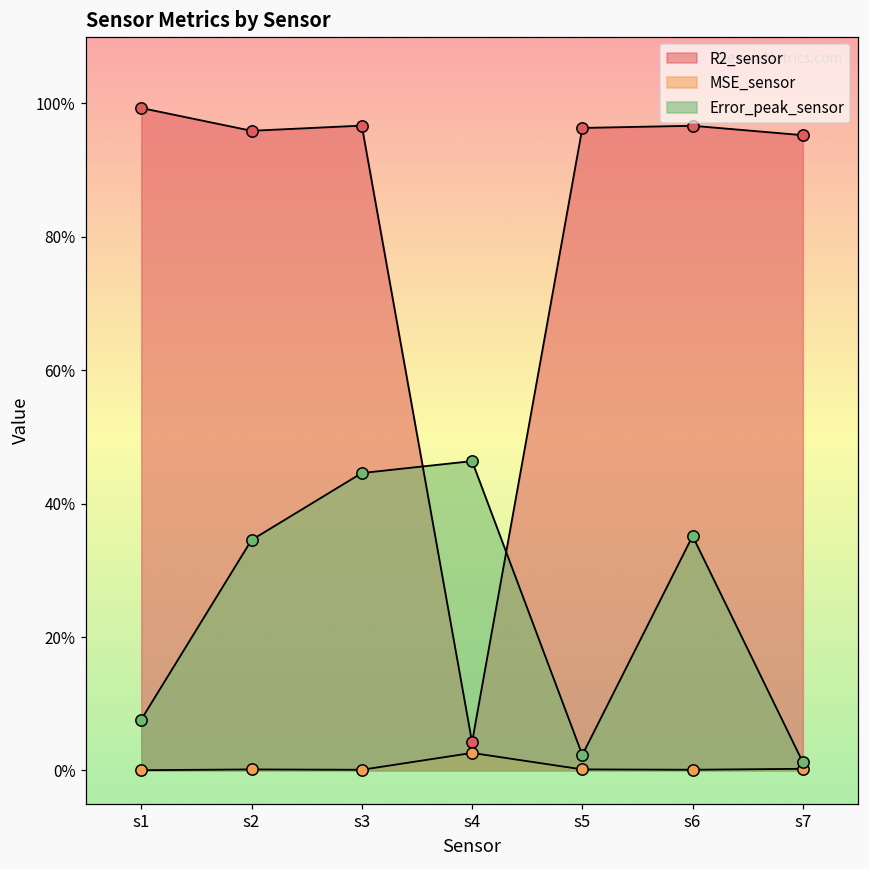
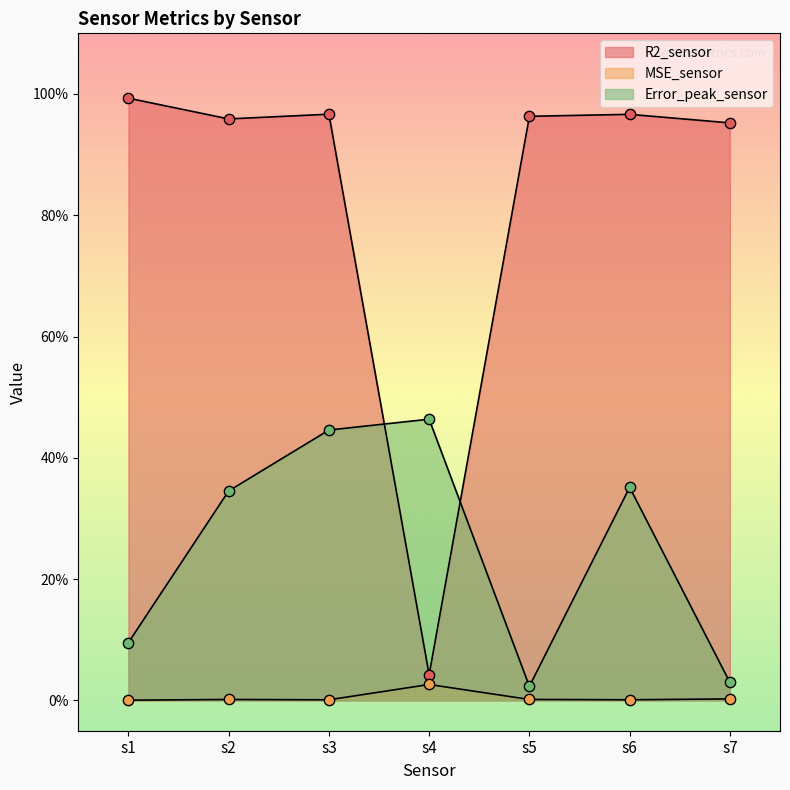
Error_peak_sensor, s1: 8% -> 10%
Error_peak_sensor, s7: 1% -> 3%
